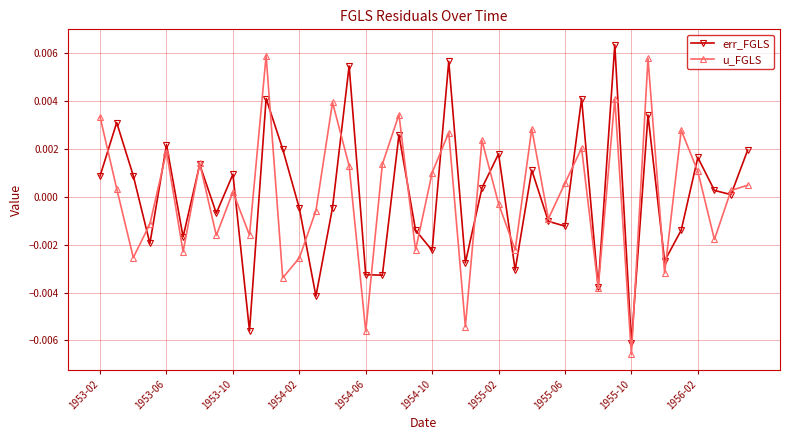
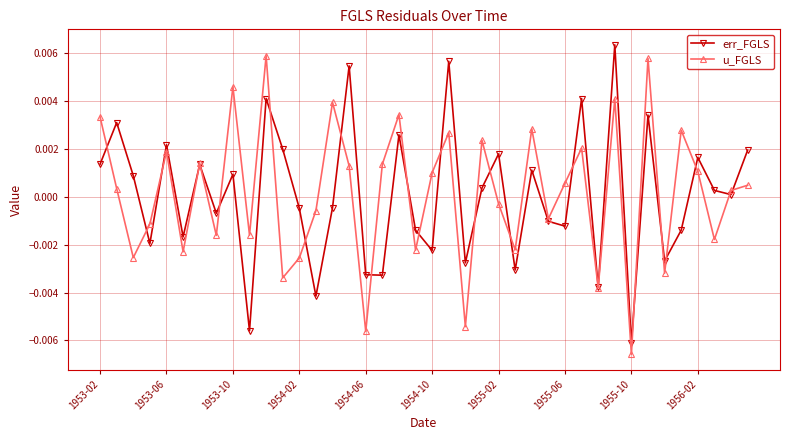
err_FGLS, 1953-02: 0.0009 -> 0.0014
u_FGLS, 1953-10: 0.0002 -> 0.0046
